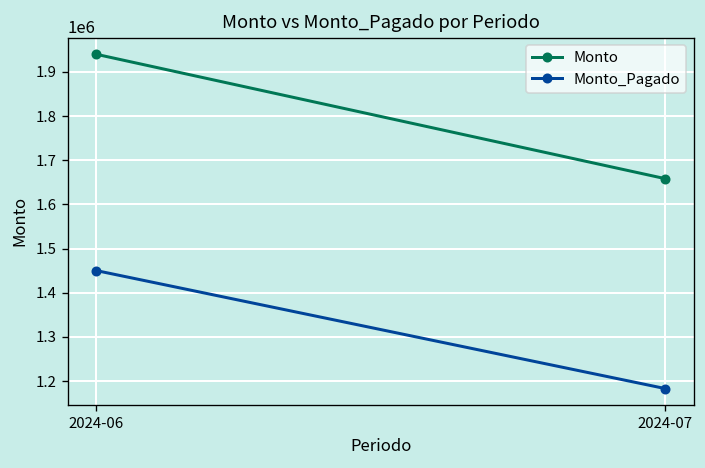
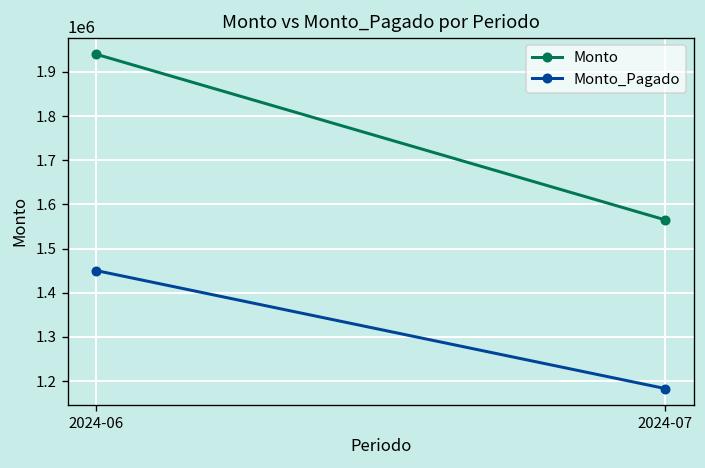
Monto, 2024-07: 1660000 -> 1570000
